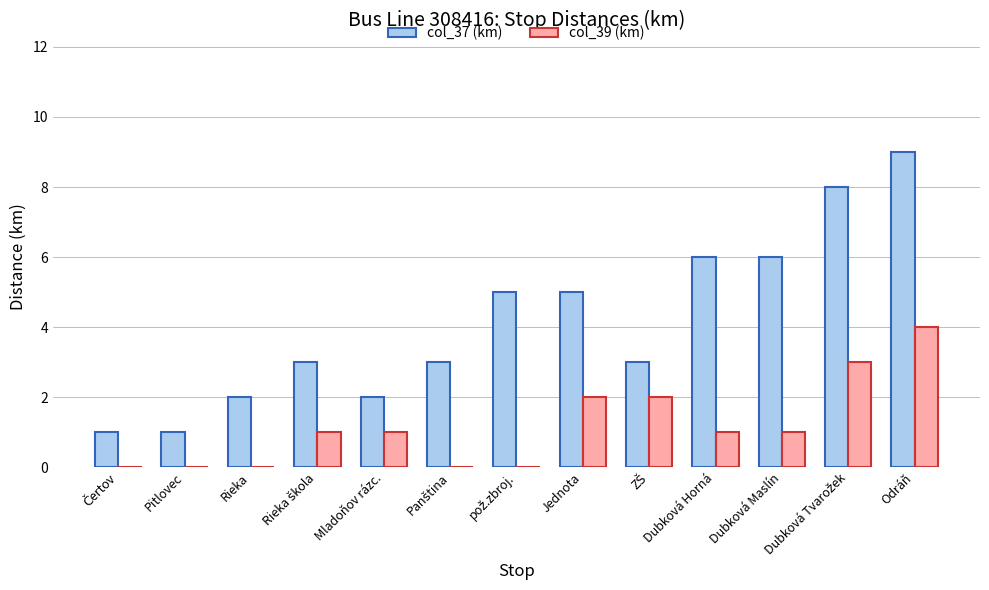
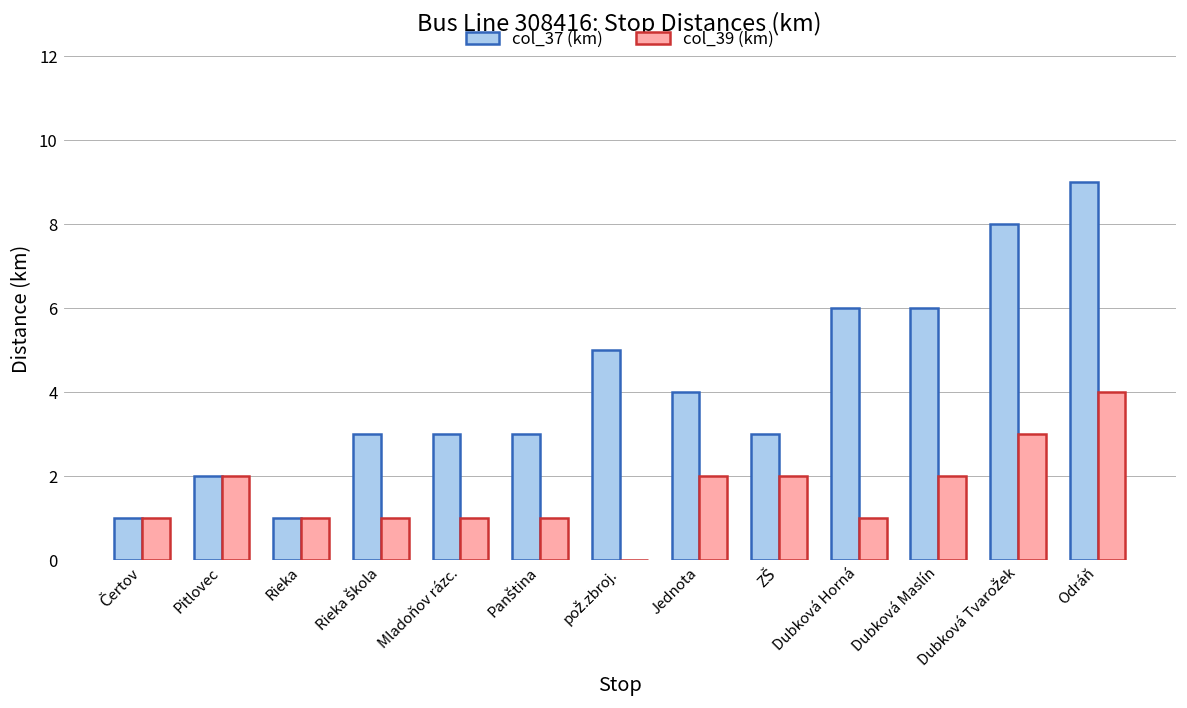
col_39 (km), Čertov: 0 -> 1
col_37 (km), Pitlovec: 1 -> 2
col_39 (km), Pitlovec: 0 -> 2
col_37 (km), Rieka: 2 -> 1
col_39 (km), Rieka: 0 -> 1
col_37 (km), Mladoňov rázc.: 2 -> 3
col_39 (km), Panština: 0 -> 1
col_37 (km), Jednota: 5 -> 4
col_39 (km), Dubková Maslín: 1 -> 2
